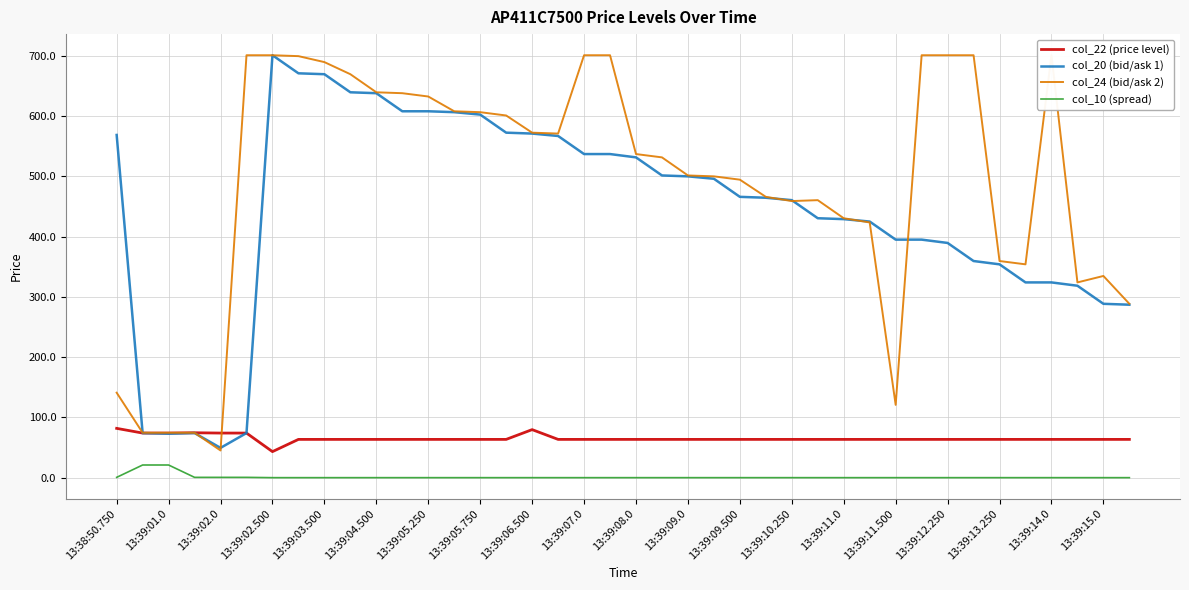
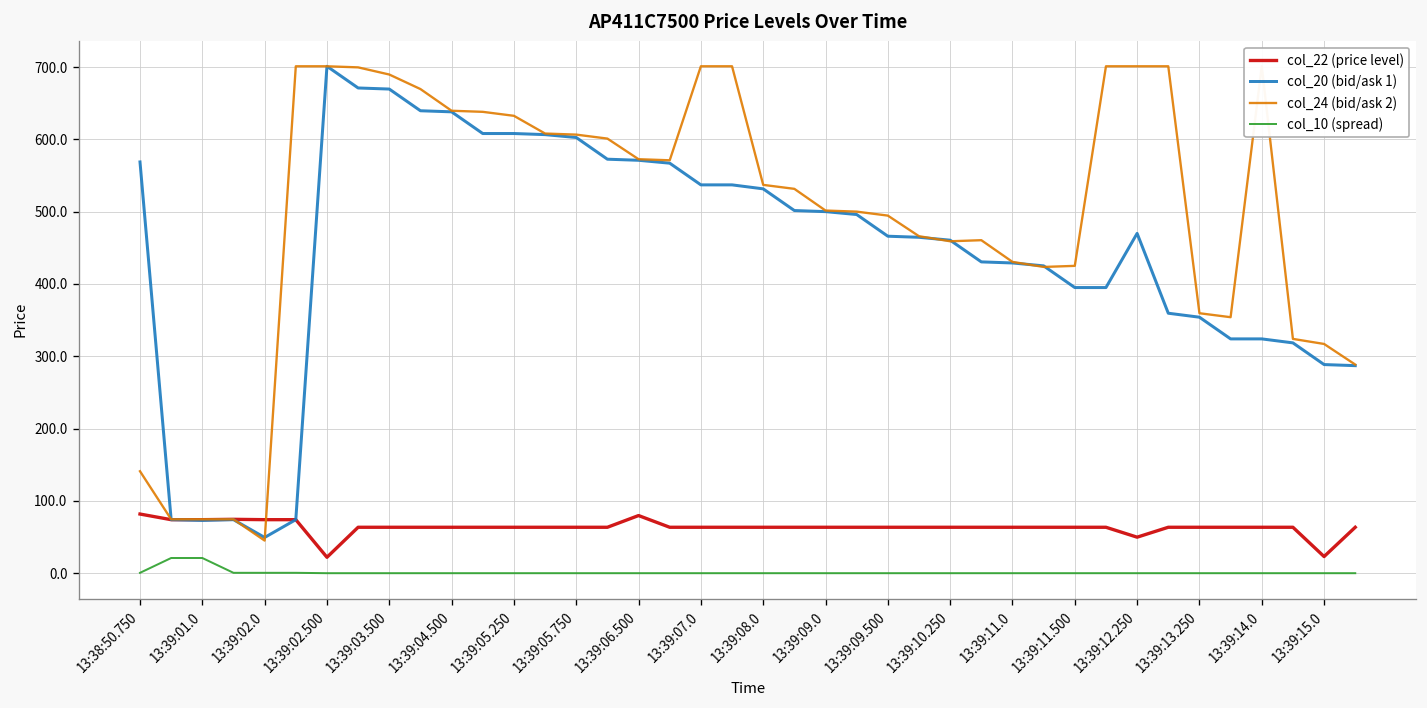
col_22 (price level), 13:39:02.500: 40 -> 20
col_24 (bid/ask 2), 13:39:11.500: 120 -> 430
col_22 (price level), 13:39:12.250: 60 -> 50
col_20 (bid/ask 1), 13:39:12.250: 390 -> 470
col_22 (price level), 13:39:15.0: 60 -> 20
col_24 (bid/ask 2), 13:39:15.0: 330 -> 320
